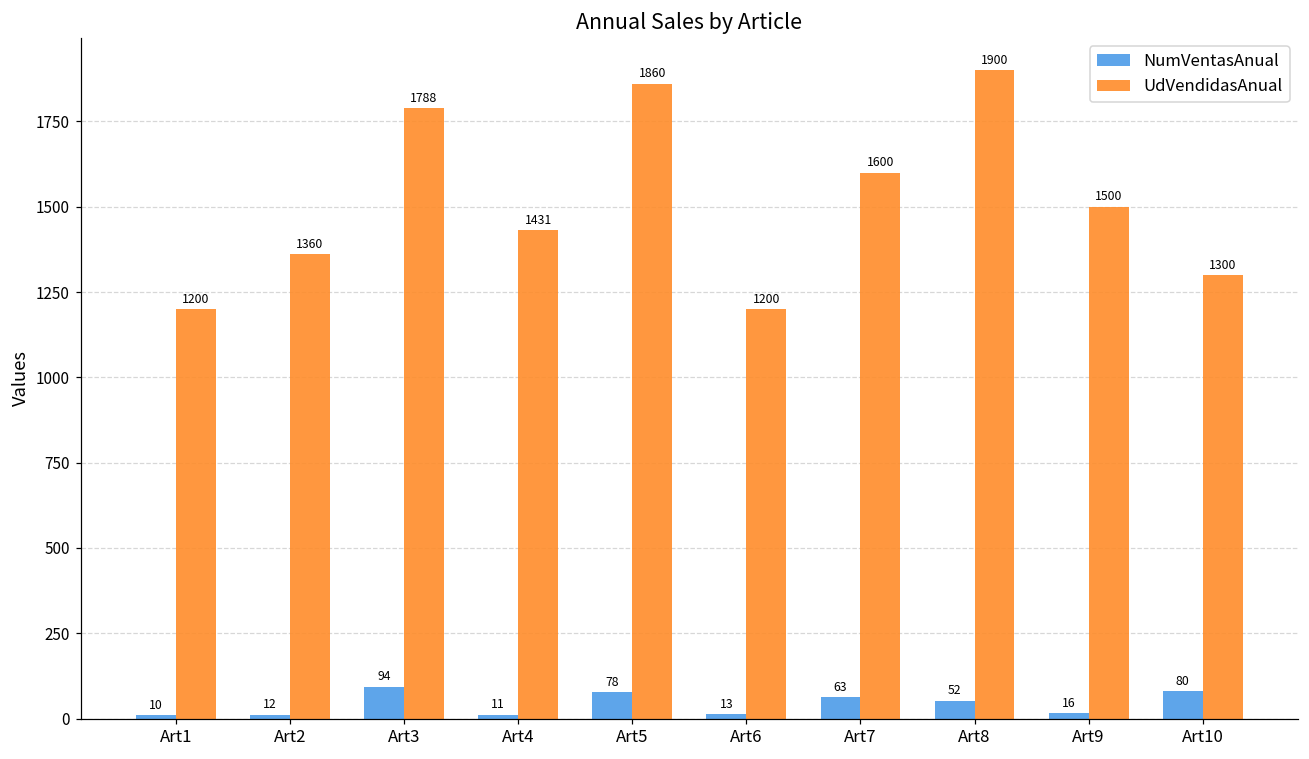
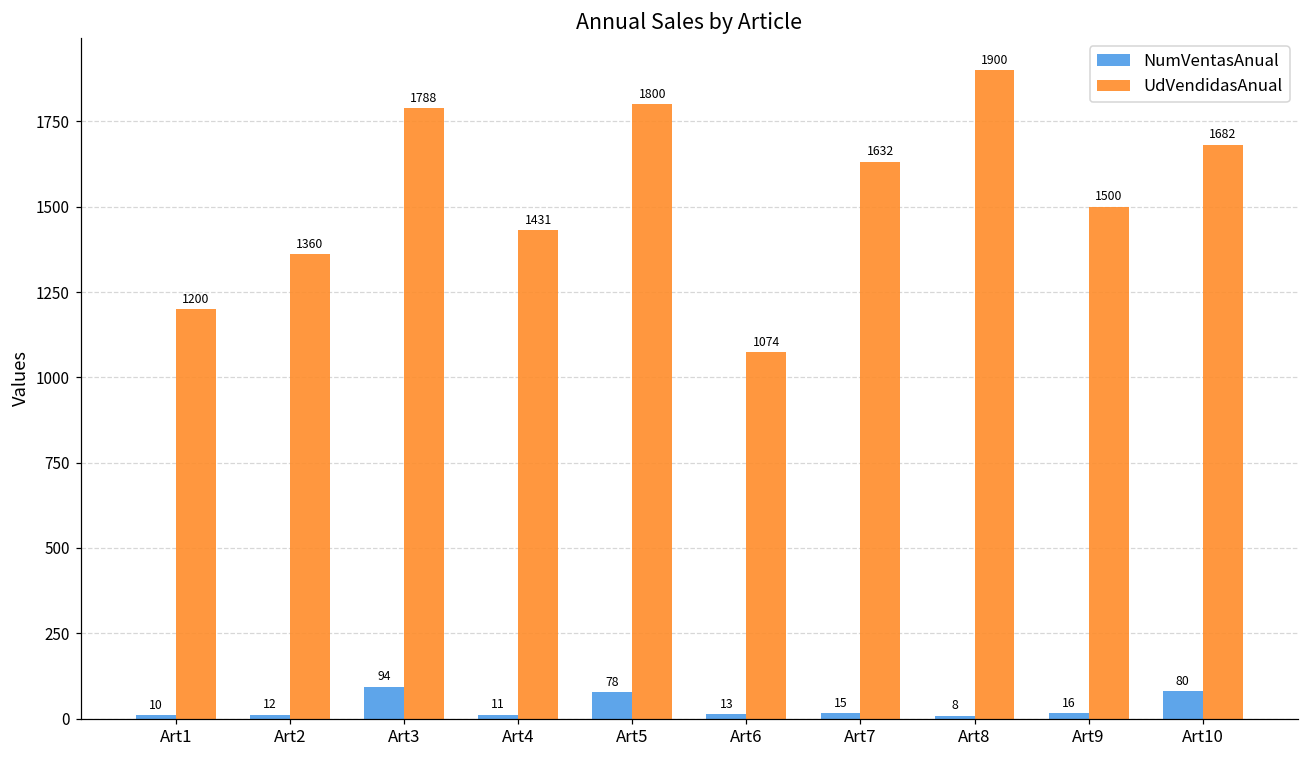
UdVendidasAnual, Art5: 1860 -> 1800
UdVendidasAnual, Art6: 1200 -> 1074
NumVentasAnual, Art7: 63 -> 15
UdVendidasAnual, Art7: 1600 -> 1632
NumVentasAnual, Art8: 52 -> 8
UdVendidasAnual, Art10: 1300 -> 1682
